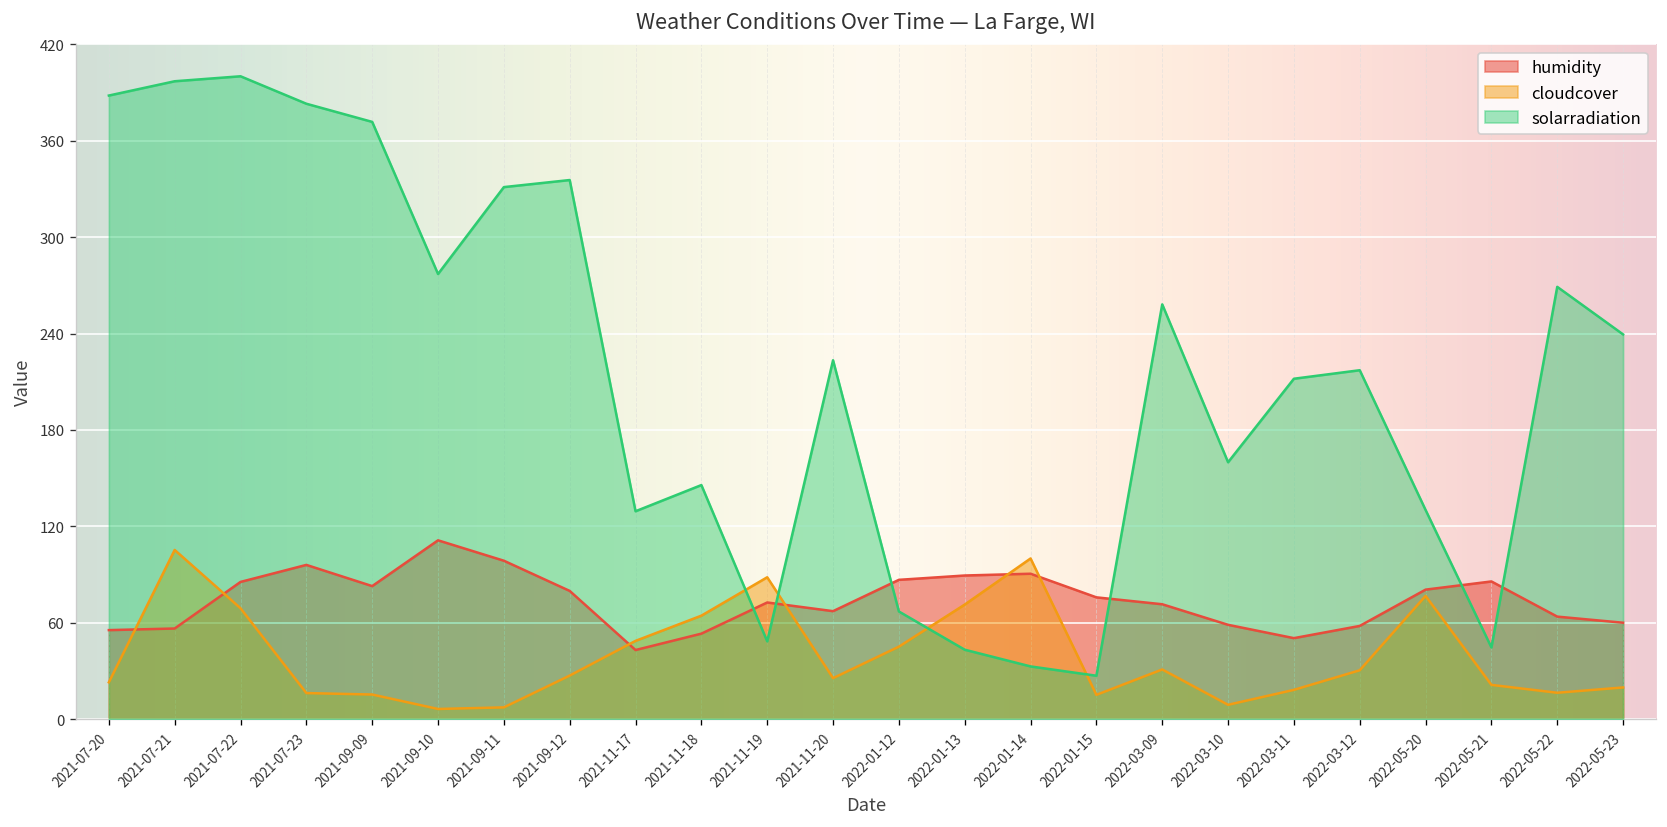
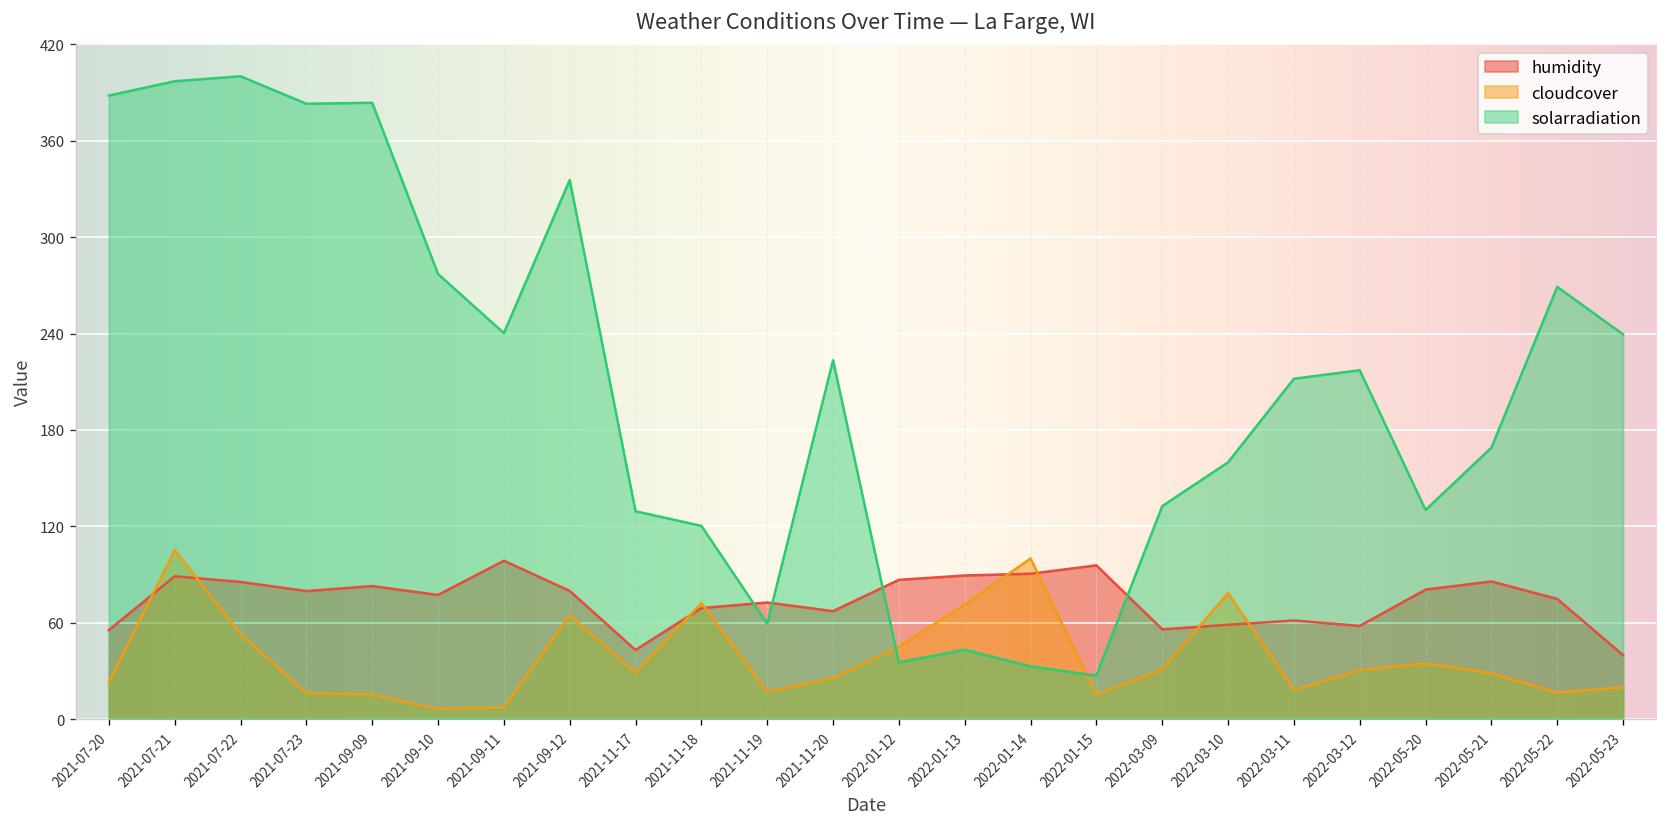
humidity, 2021-07-21: 56 -> 89
cloudcover, 2021-07-22: 69 -> 53
humidity, 2021-07-23: 96 -> 80
solarradiation, 2021-09-09: 372 -> 384
humidity, 2021-09-10: 111 -> 77
solarradiation, 2021-09-11: 331 -> 240
cloudcover, 2021-09-12: 27 -> 65
cloudcover, 2021-11-17: 49 -> 29
humidity, 2021-11-18: 53 -> 69
cloudcover, 2021-11-18: 64 -> 72
solarradiation, 2021-11-18: 146 -> 120
cloudcover, 2021-11-19: 88 -> 17
solarradiation, 2021-11-19: 48 -> 59
solarradiation, 2022-01-12: 67 -> 35
humidity, 2022-01-15: 76 -> 96
humidity, 2022-03-09: 72 -> 56
solarradiation, 2022-03-09: 258 -> 133
cloudcover, 2022-03-10: 9 -> 79
humidity, 2022-03-11: 50 -> 61
cloudcover, 2022-05-20: 77 -> 35
cloudcover, 2022-05-21: 21 -> 29
solarradiation, 2022-05-21: 45 -> 169
humidity, 2022-05-22: 64 -> 75
humidity, 2022-05-23: 60 -> 40
